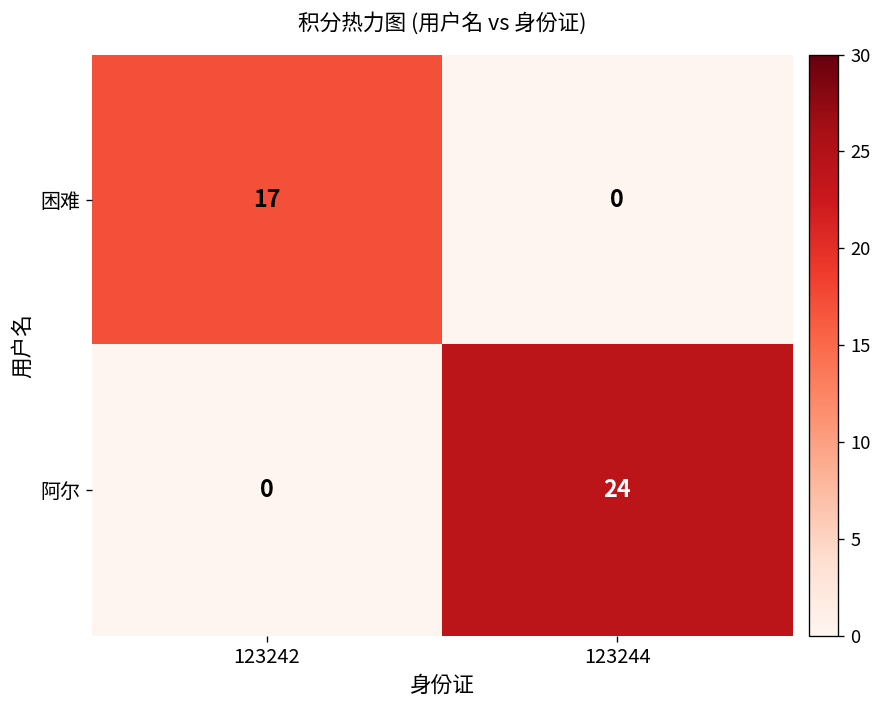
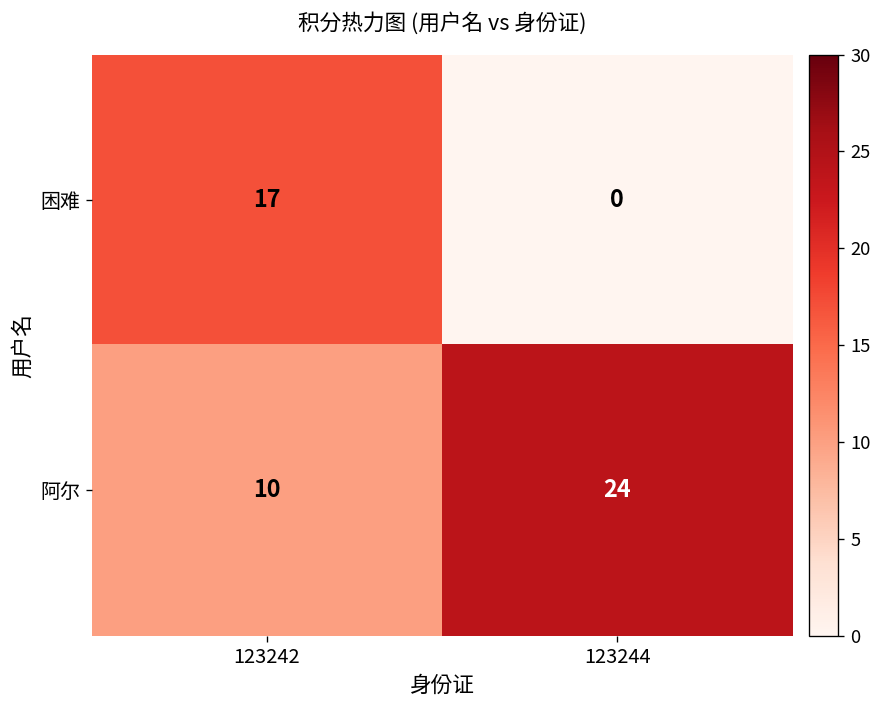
阿尔, 123242: 0 -> 10
